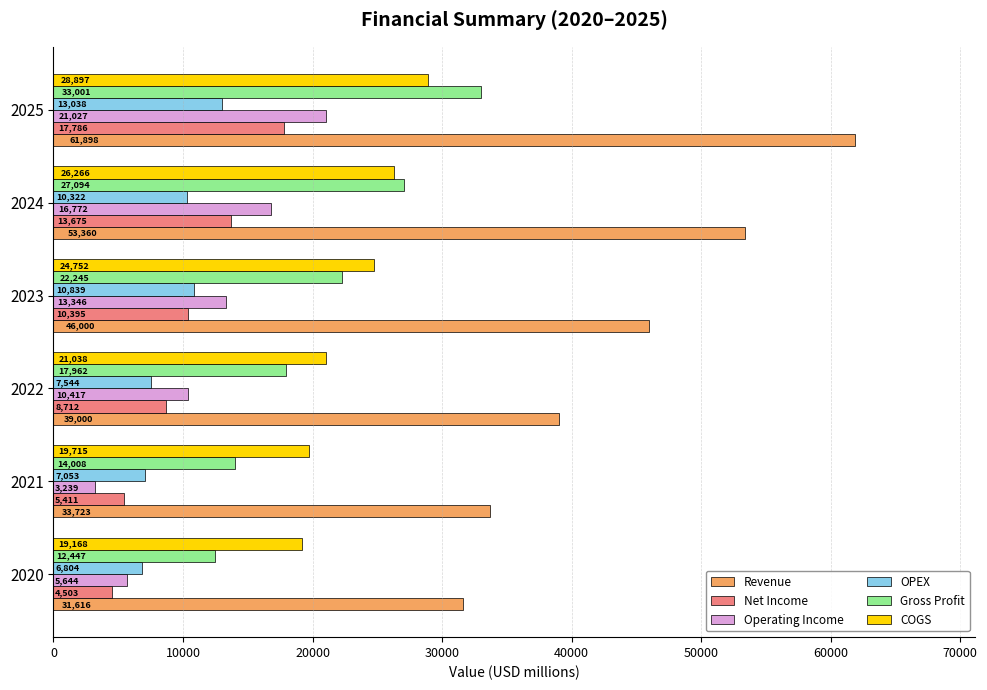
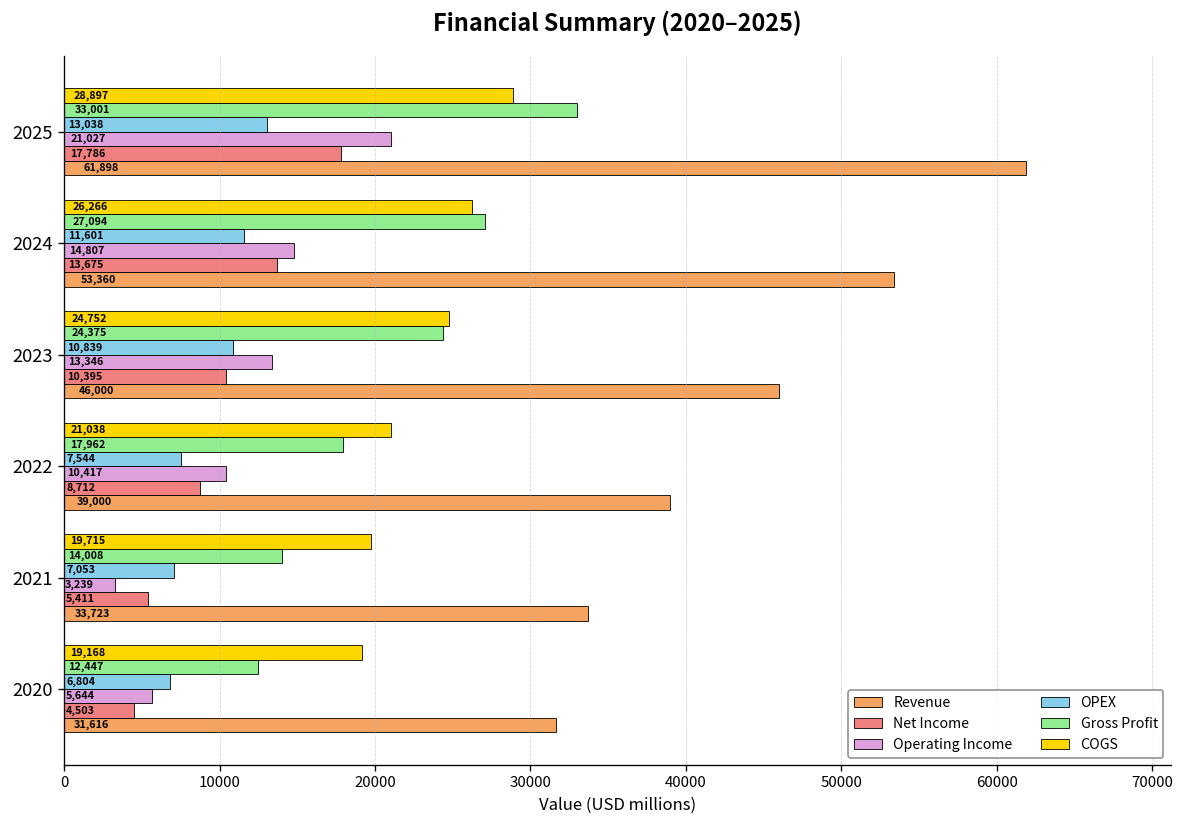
OPEX, 2024: 10,322 -> 11,601
Operating Income, 2024: 16,772 -> 14,807
Gross Profit, 2023: 22,245 -> 24,375
